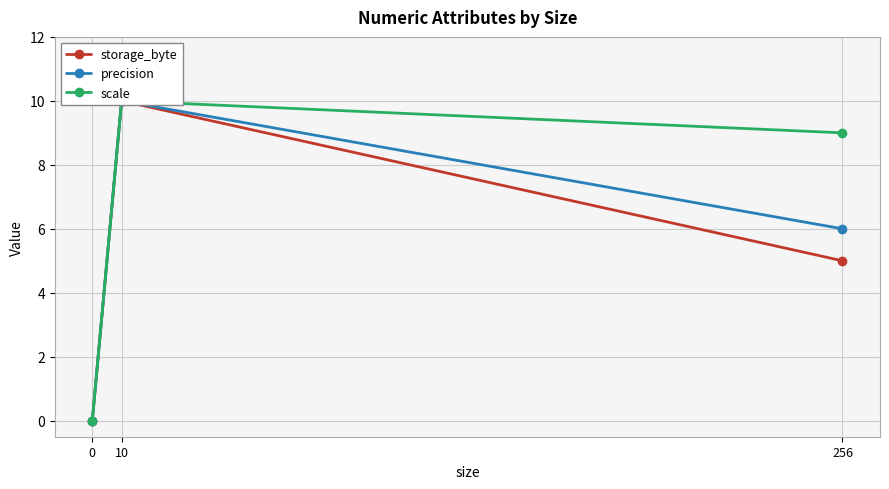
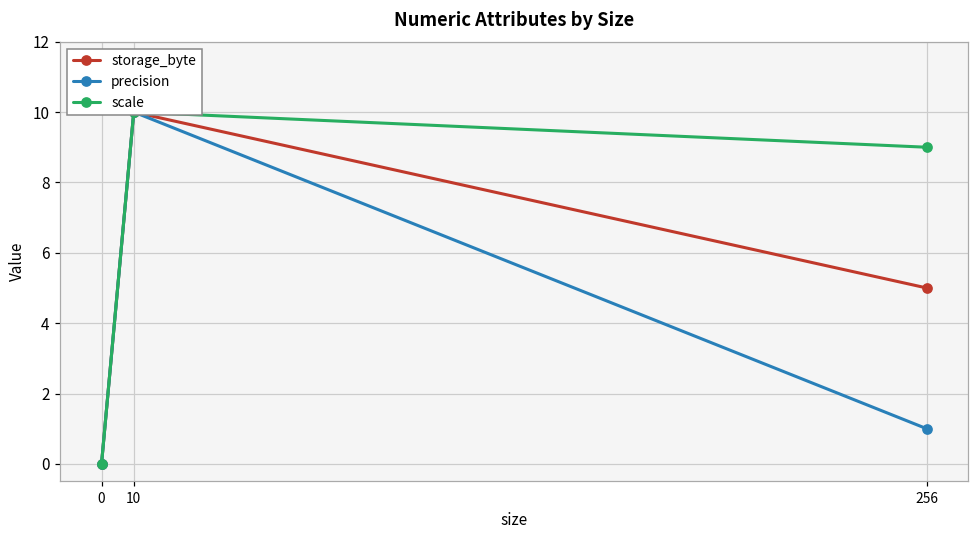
precision, 256: 6 -> 1
